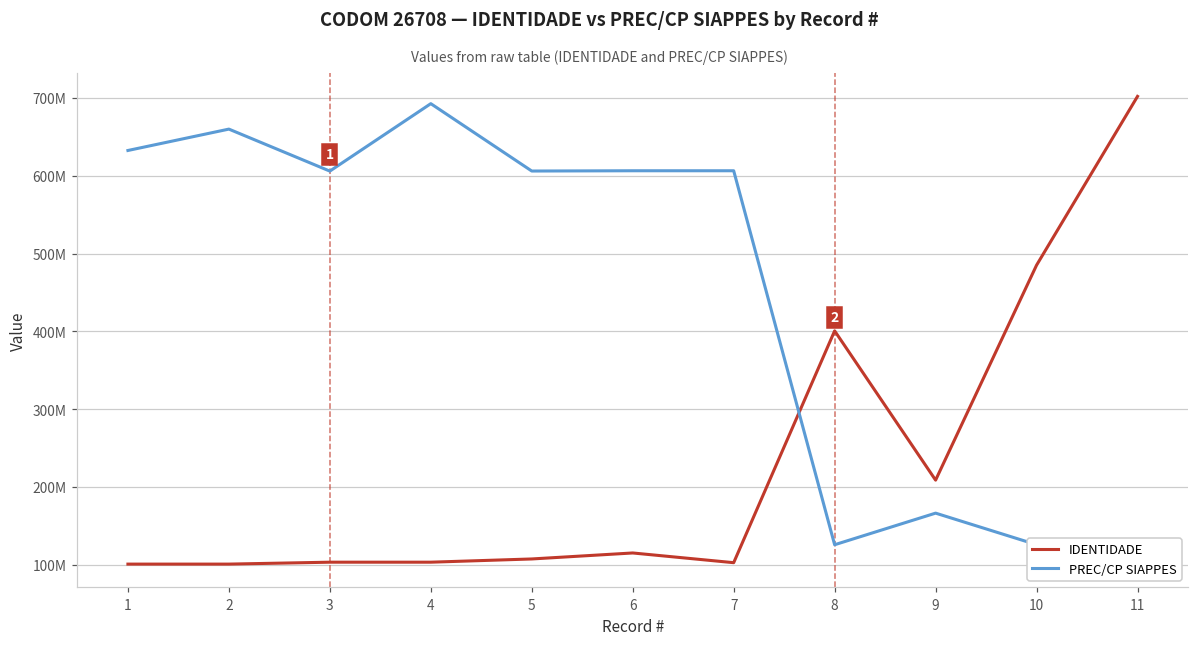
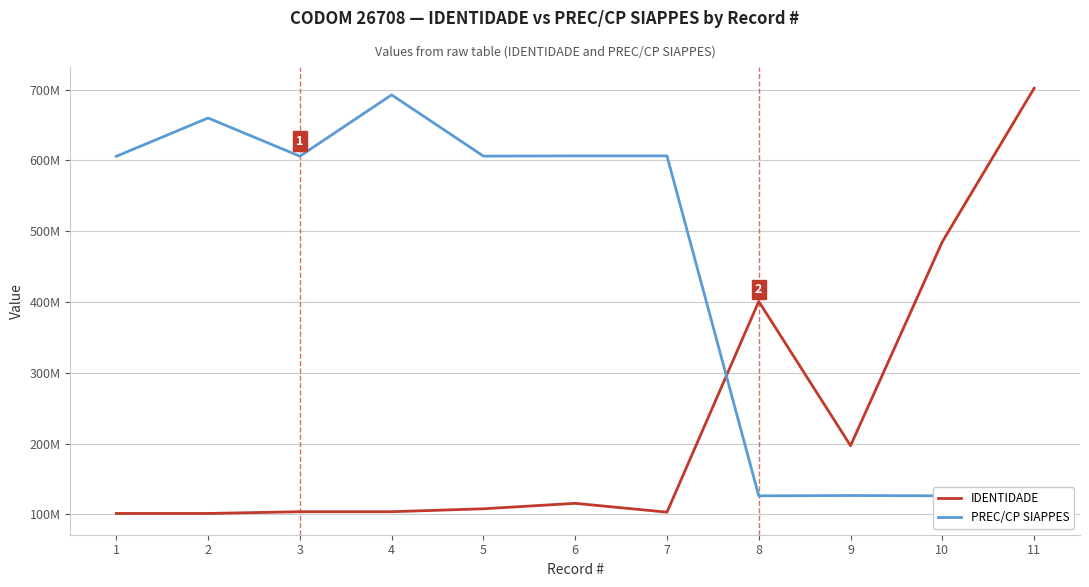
PREC/CP SIAPPES, 1: 630000000 -> 610000000
IDENTIDADE, 9: 210000000 -> 200000000
PREC/CP SIAPPES, 9: 170000000 -> 130000000
